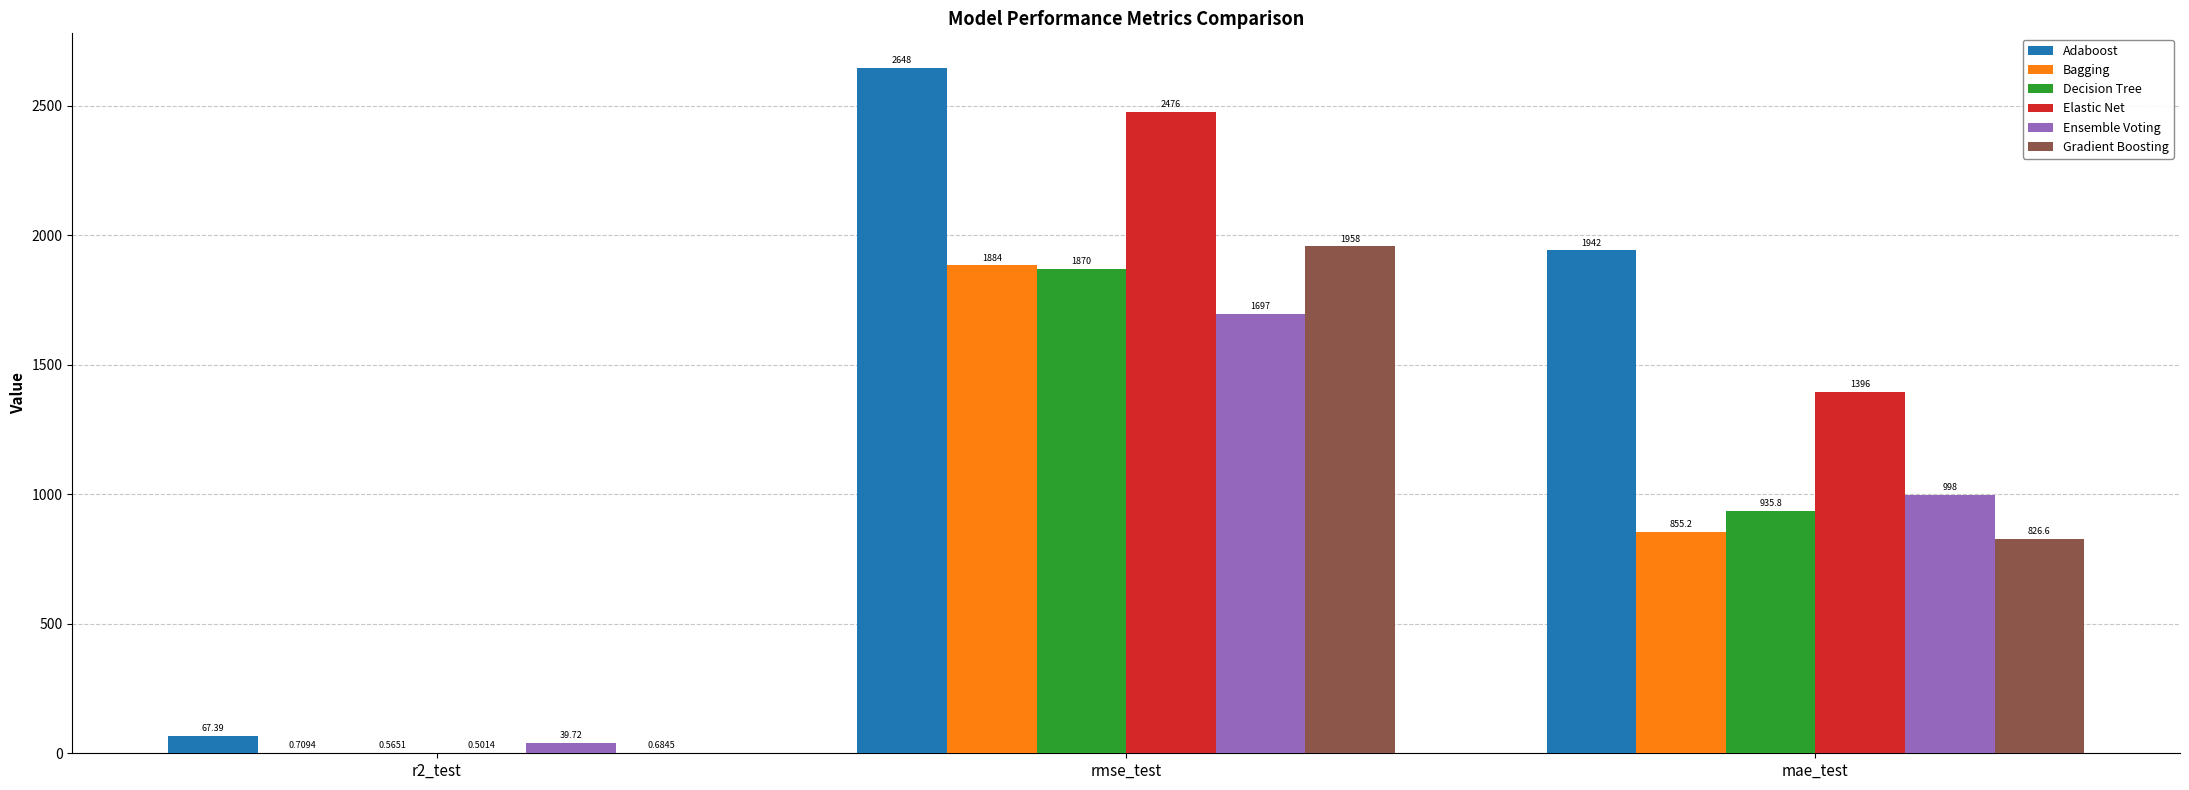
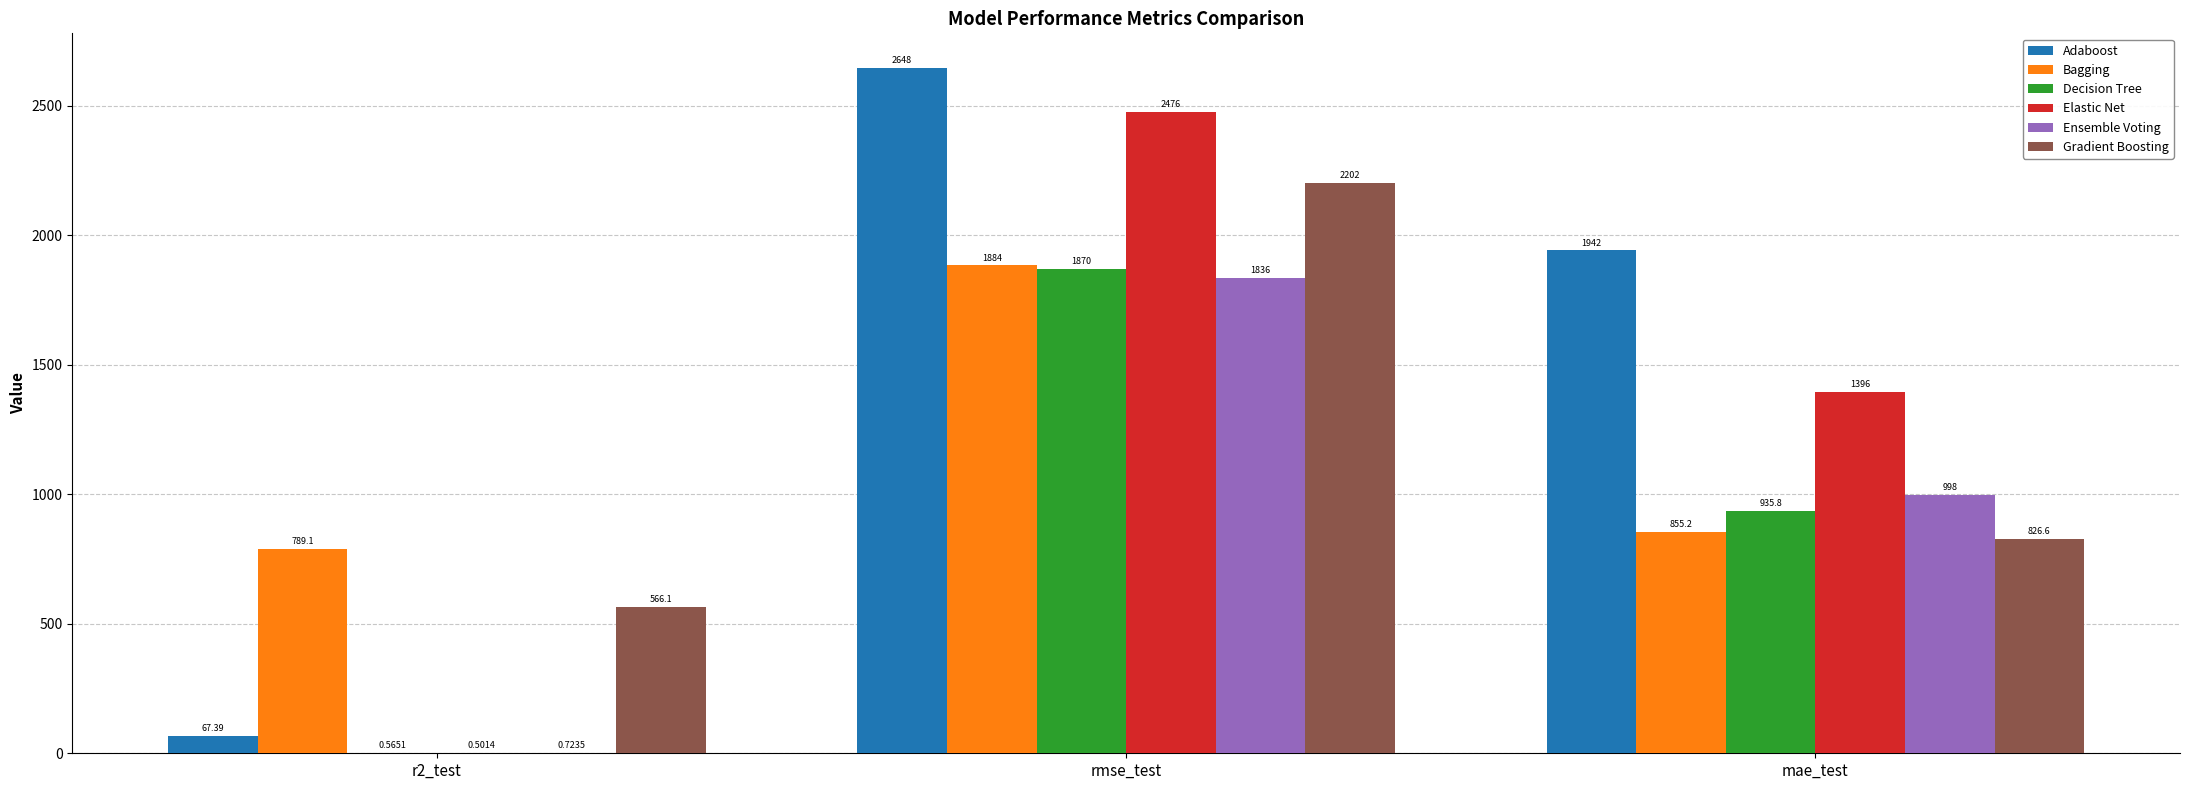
Bagging, r2_test: 0.7094 -> 789.1
Ensemble Voting, r2_test: 39.72 -> 0.7235
Gradient Boosting, r2_test: 0.6845 -> 566.1
Ensemble Voting, rmse_test: 1697 -> 1836
Gradient Boosting, rmse_test: 1958 -> 2202
